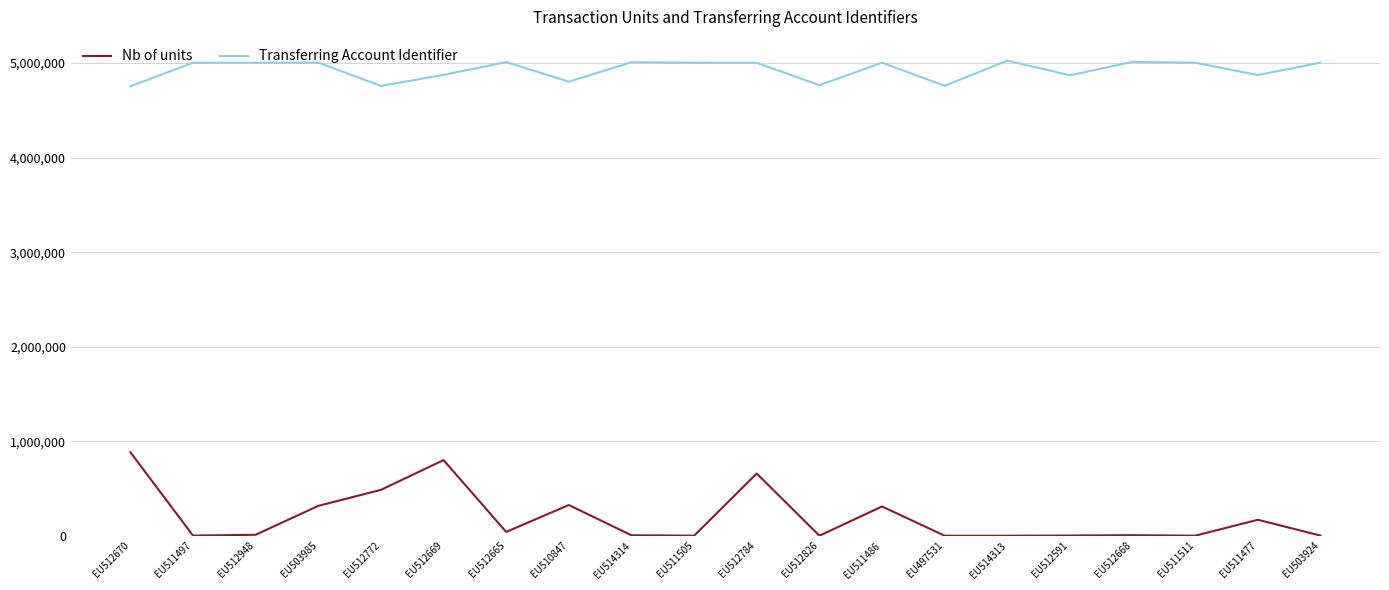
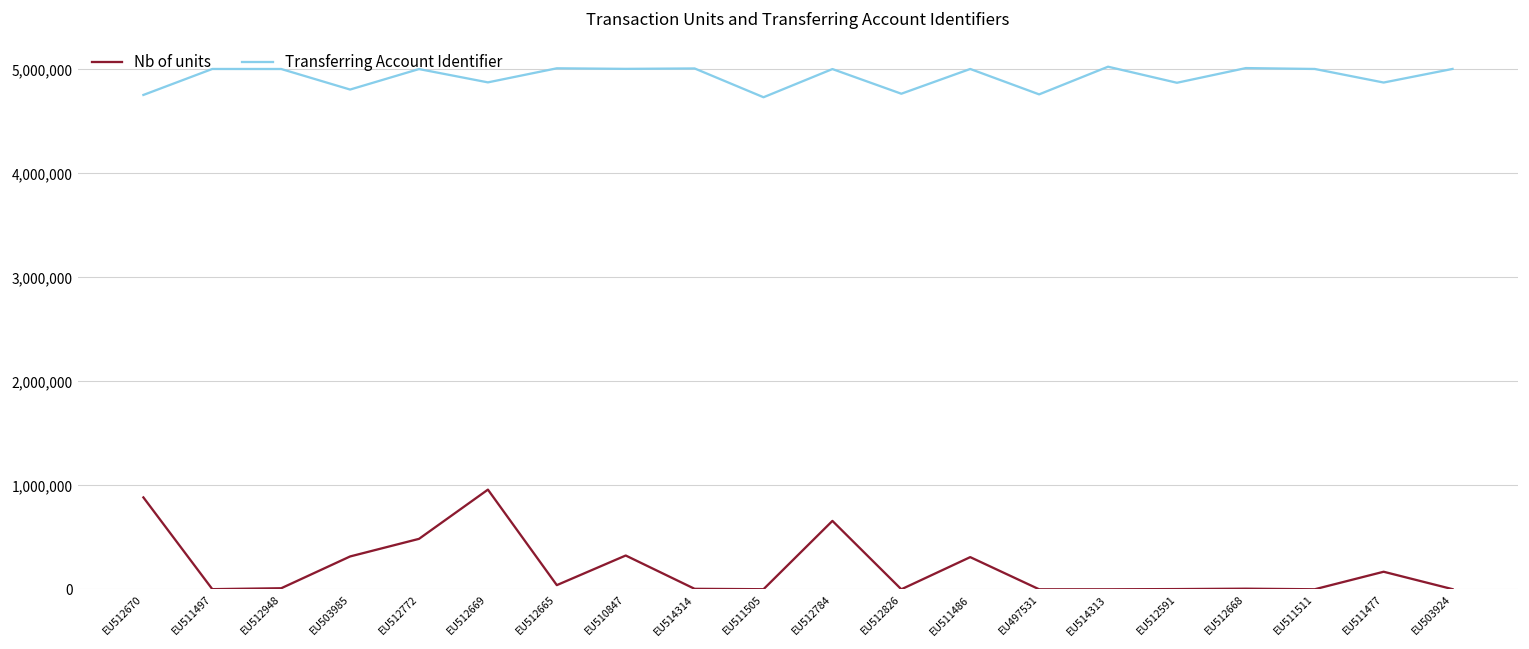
Transferring Account Identifier, EU503985: 5,000,000 -> 4,800,000
Transferring Account Identifier, EU512772: 4,800,000 -> 5,000,000
Nb of units, EU512669: 800,000 -> 1,000,000
Transferring Account Identifier, EU510847: 4,800,000 -> 5,000,000
Transferring Account Identifier, EU511505: 5,000,000 -> 4,700,000
